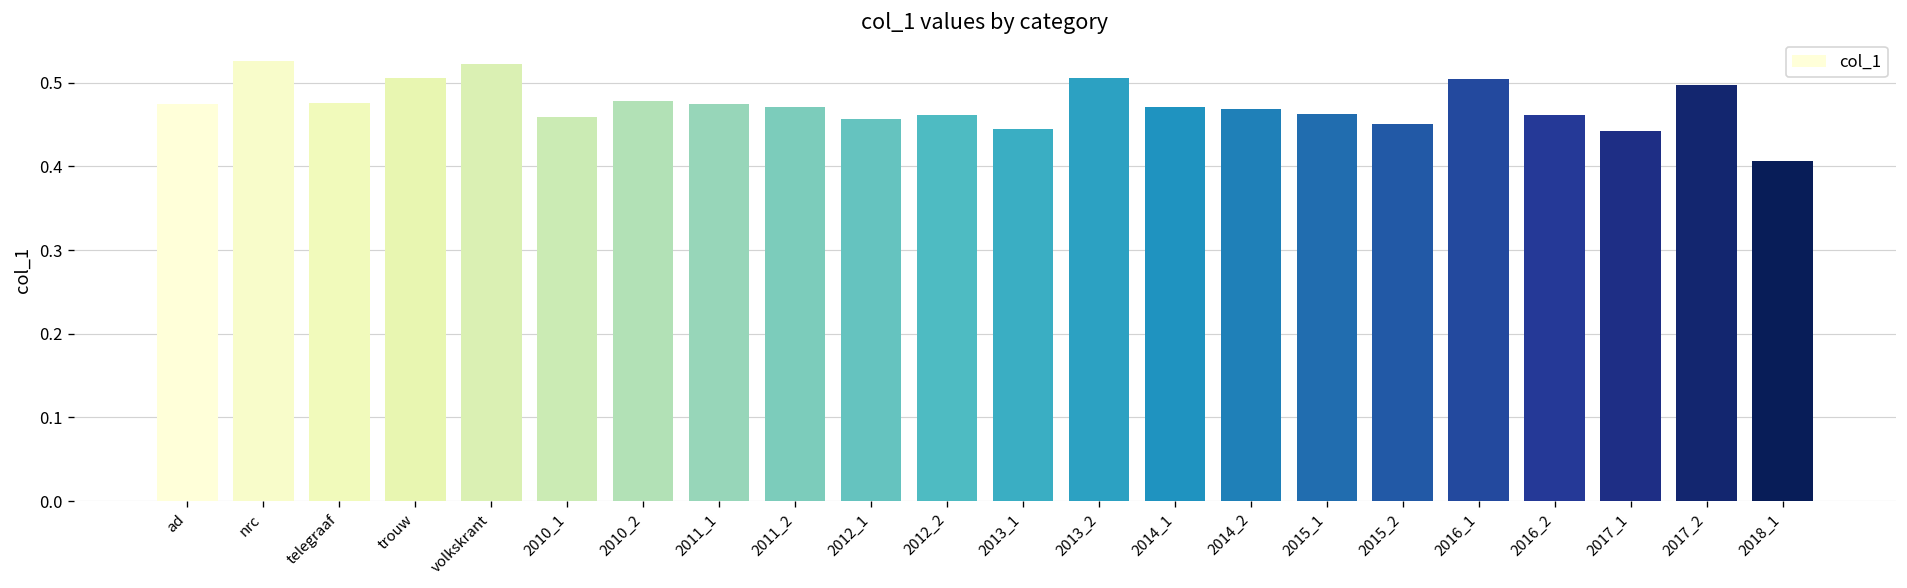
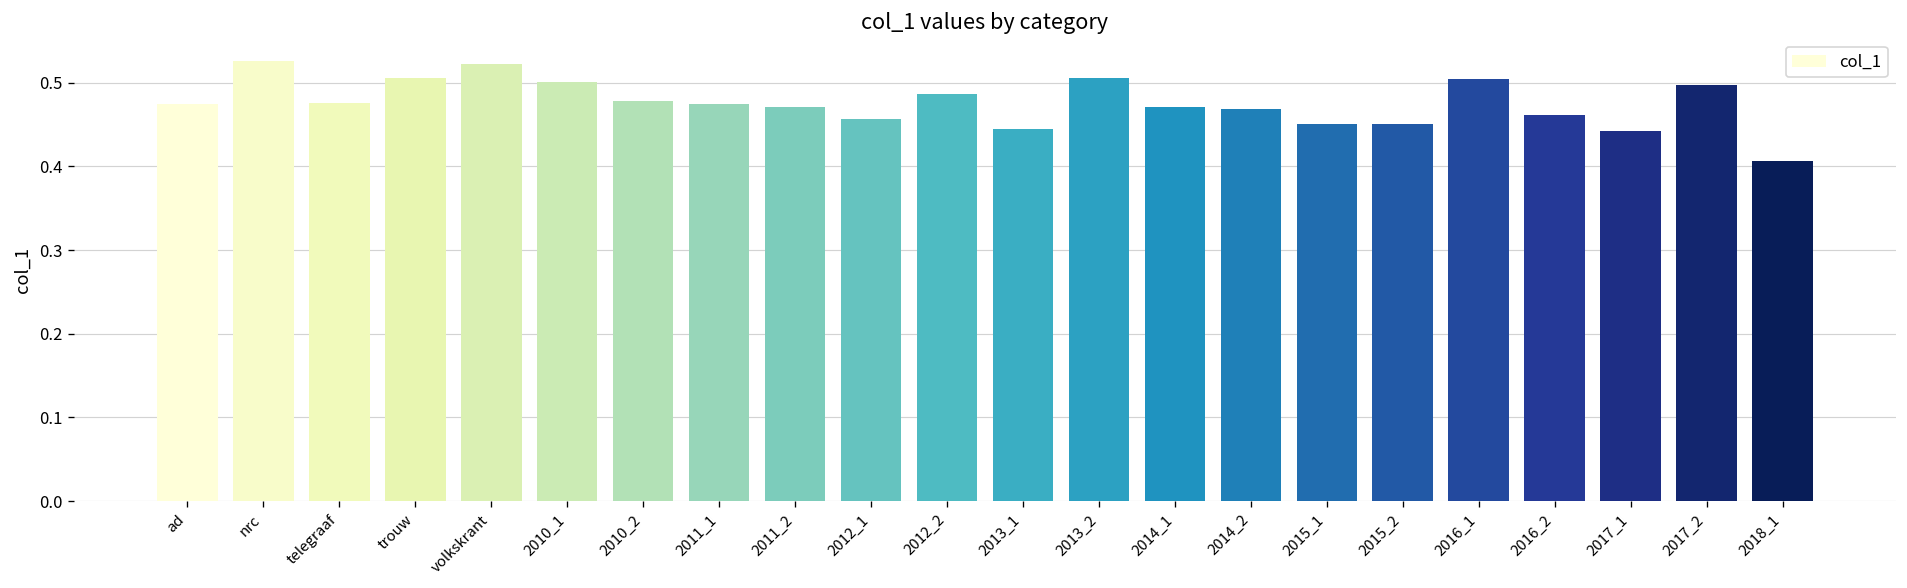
2010_1: 0.46 -> 0.50
2012_2: 0.46 -> 0.49
2015_1: 0.46 -> 0.45
